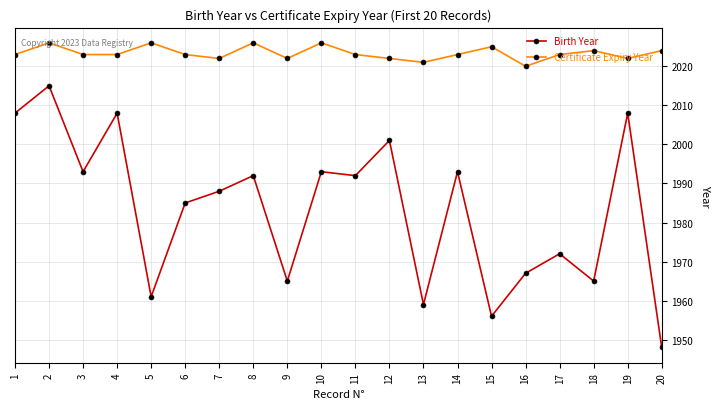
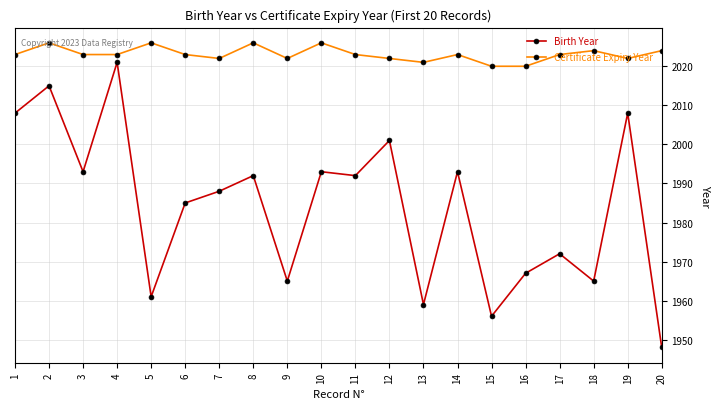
Birth Year, 4: 2008 -> 2021
Certificate Expiry Year, 15: 2025 -> 2020
